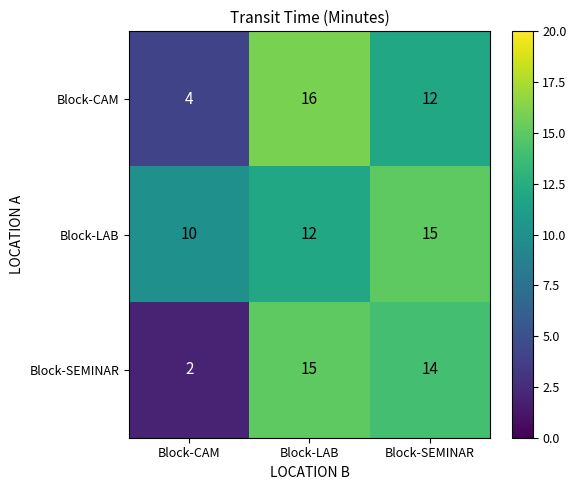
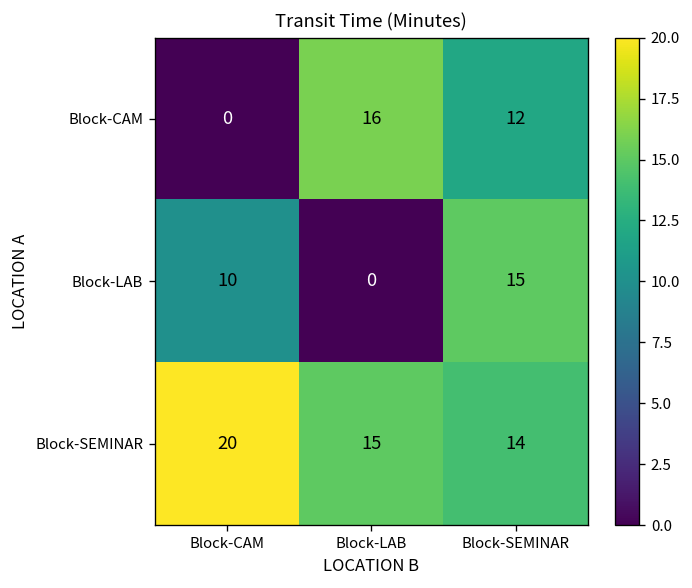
Block-CAM, Block-CAM: 4 -> 0
Block-LAB, Block-LAB: 12 -> 0
Block-SEMINAR, Block-CAM: 2 -> 20
